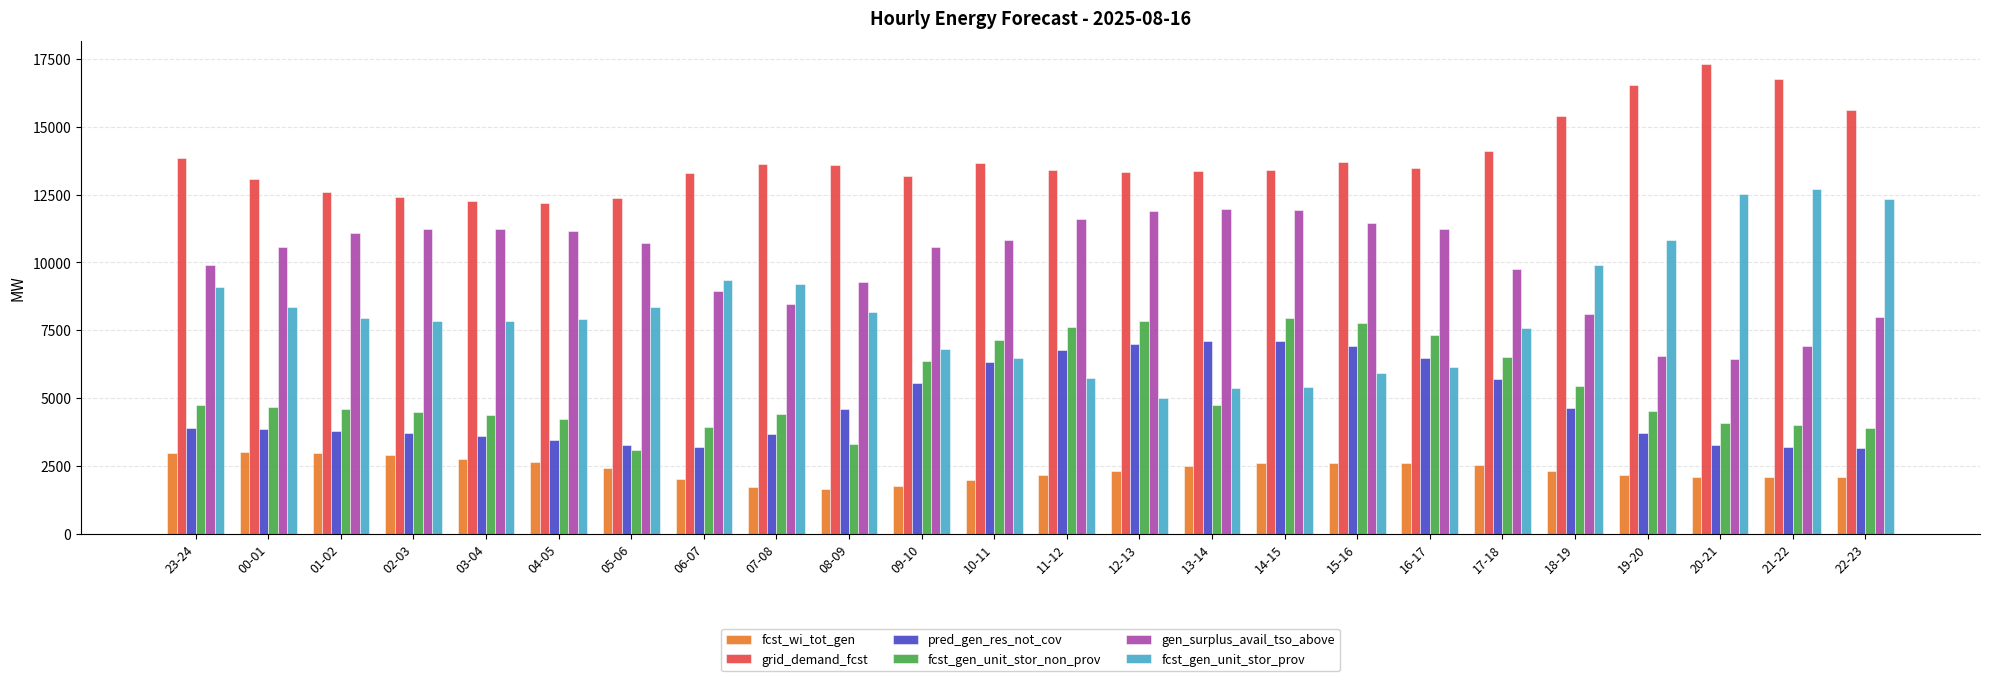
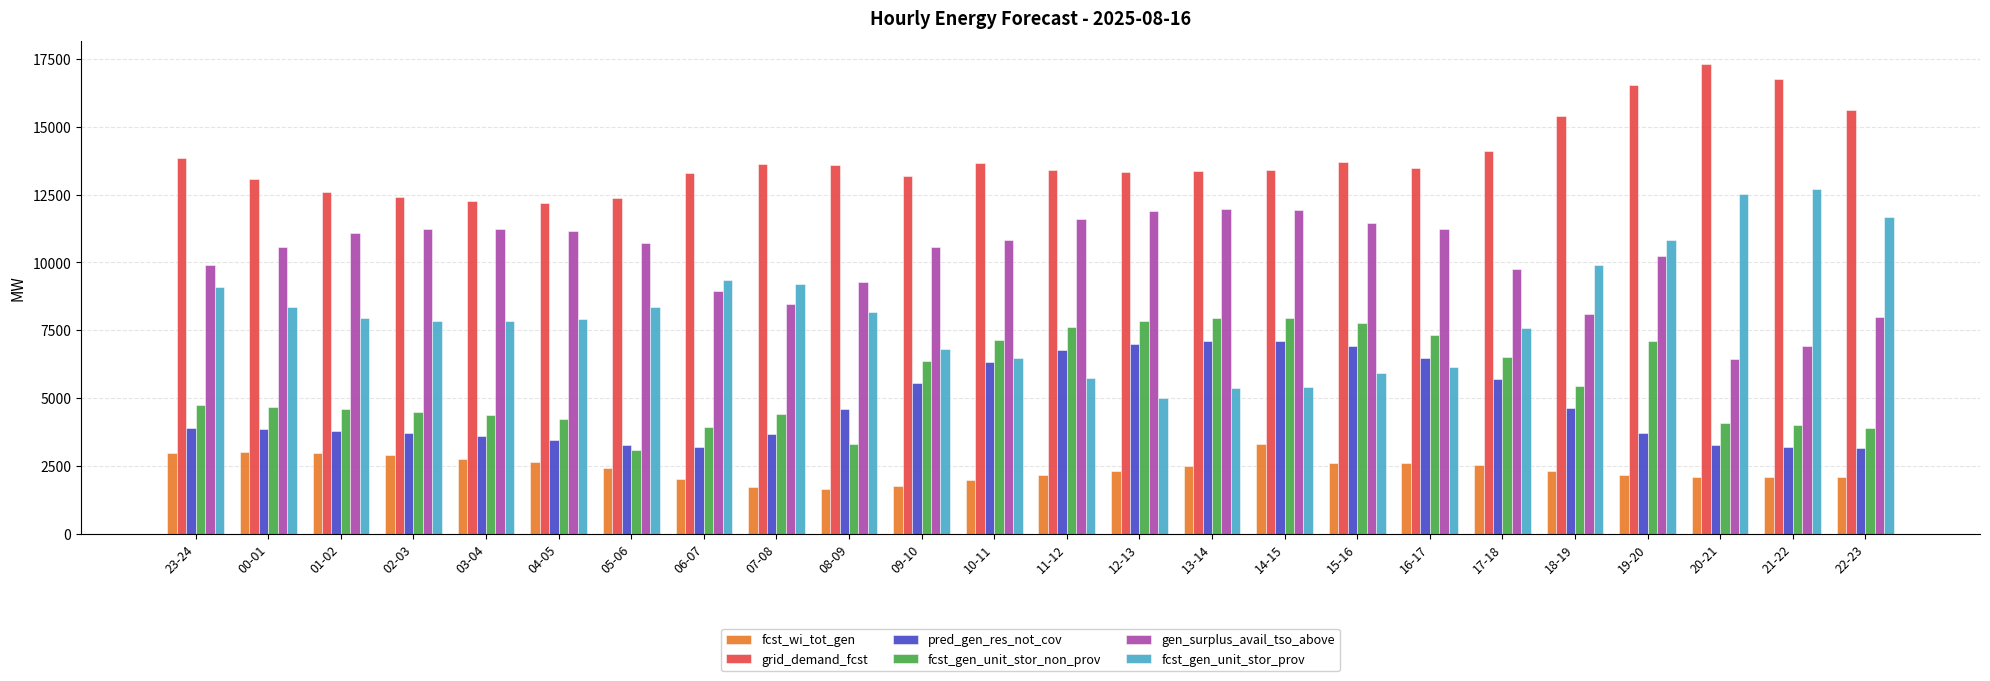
fcst_gen_unit_stor_non_prov, 13-14: 4700 -> 8000
fcst_wi_tot_gen, 14-15: 2600 -> 3300
fcst_gen_unit_stor_non_prov, 19-20: 4500 -> 7100
gen_surplus_avail_tso_above, 19-20: 6600 -> 10200
fcst_gen_unit_stor_prov, 22-23: 12400 -> 11700
